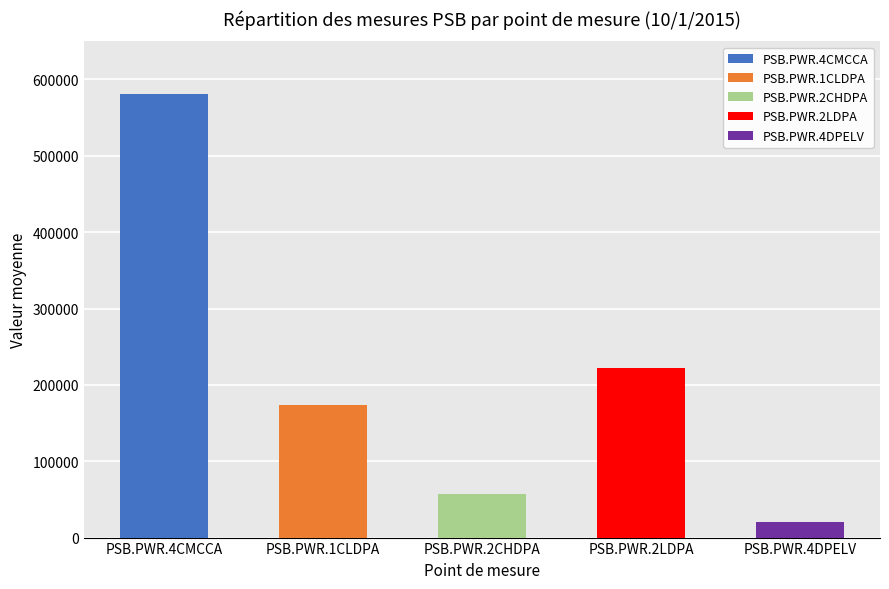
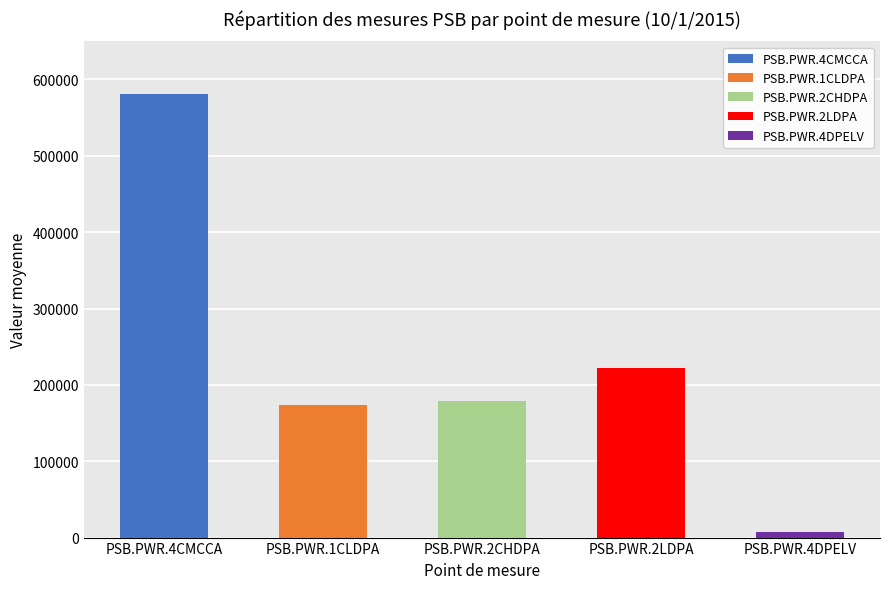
PSB.PWR.2CHDPA: 60000 -> 180000
PSB.PWR.4DPELV: 20000 -> 10000
